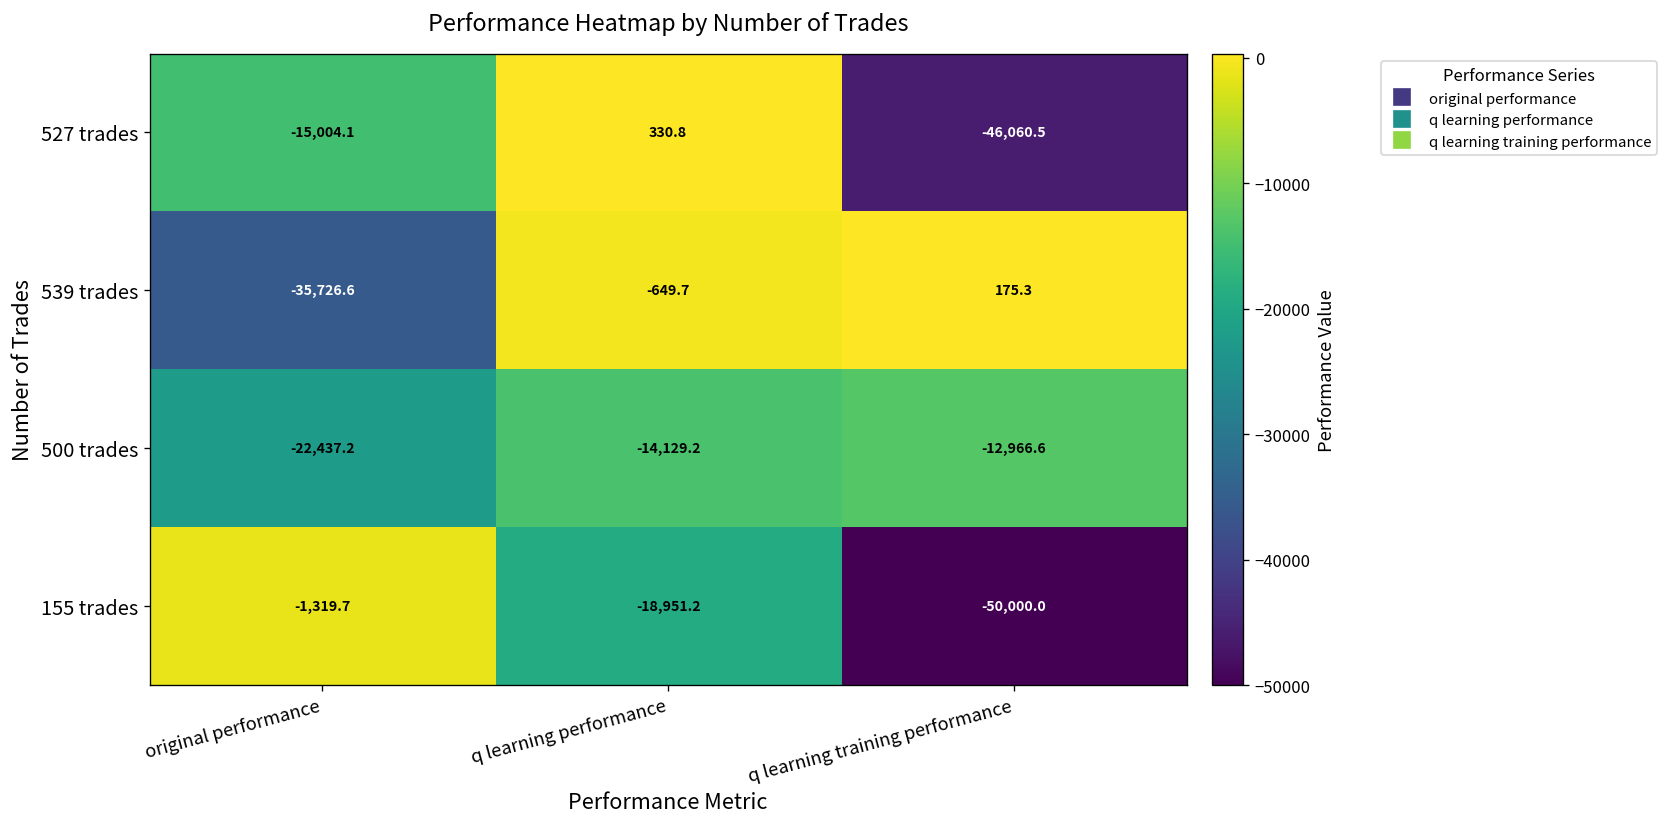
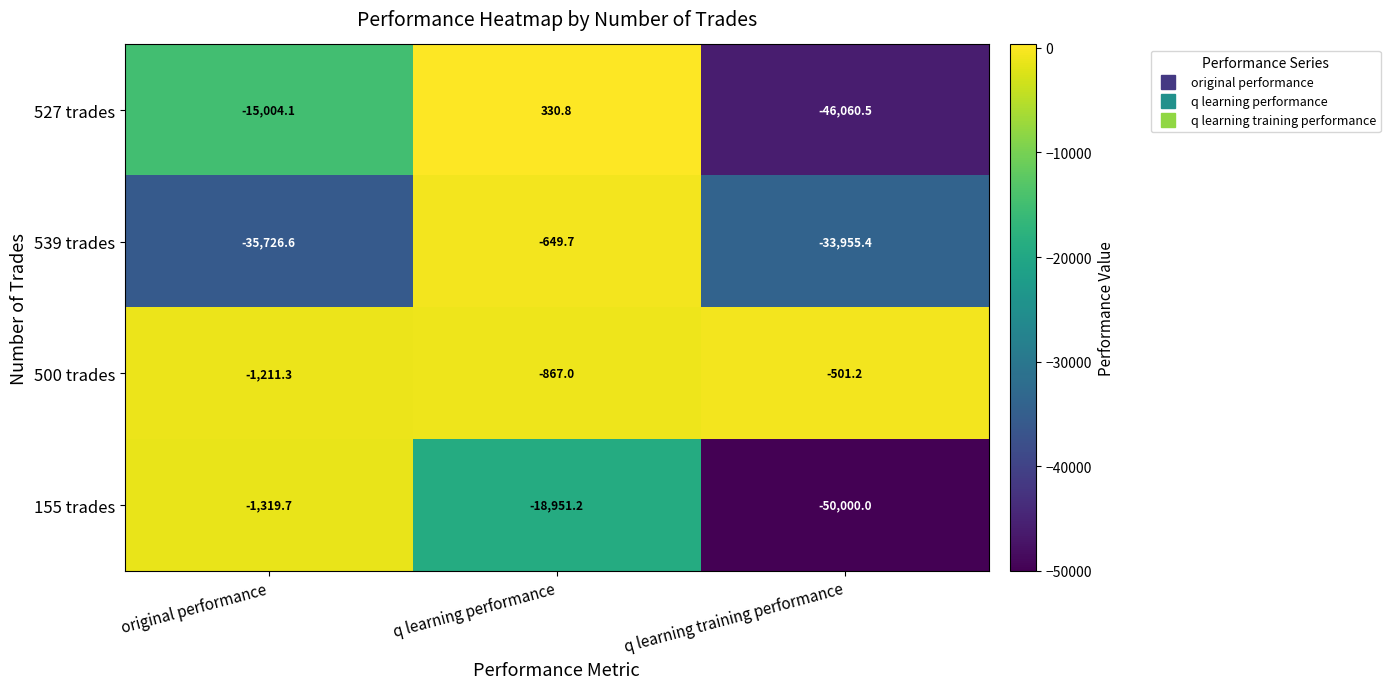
539 trades, q learning training performance: 175.3 -> -33,955.4
500 trades, original performance: -22,437.2 -> -1,211.3
500 trades, q learning performance: -14,129.2 -> -867.0
500 trades, q learning training performance: -12,966.6 -> -501.2
